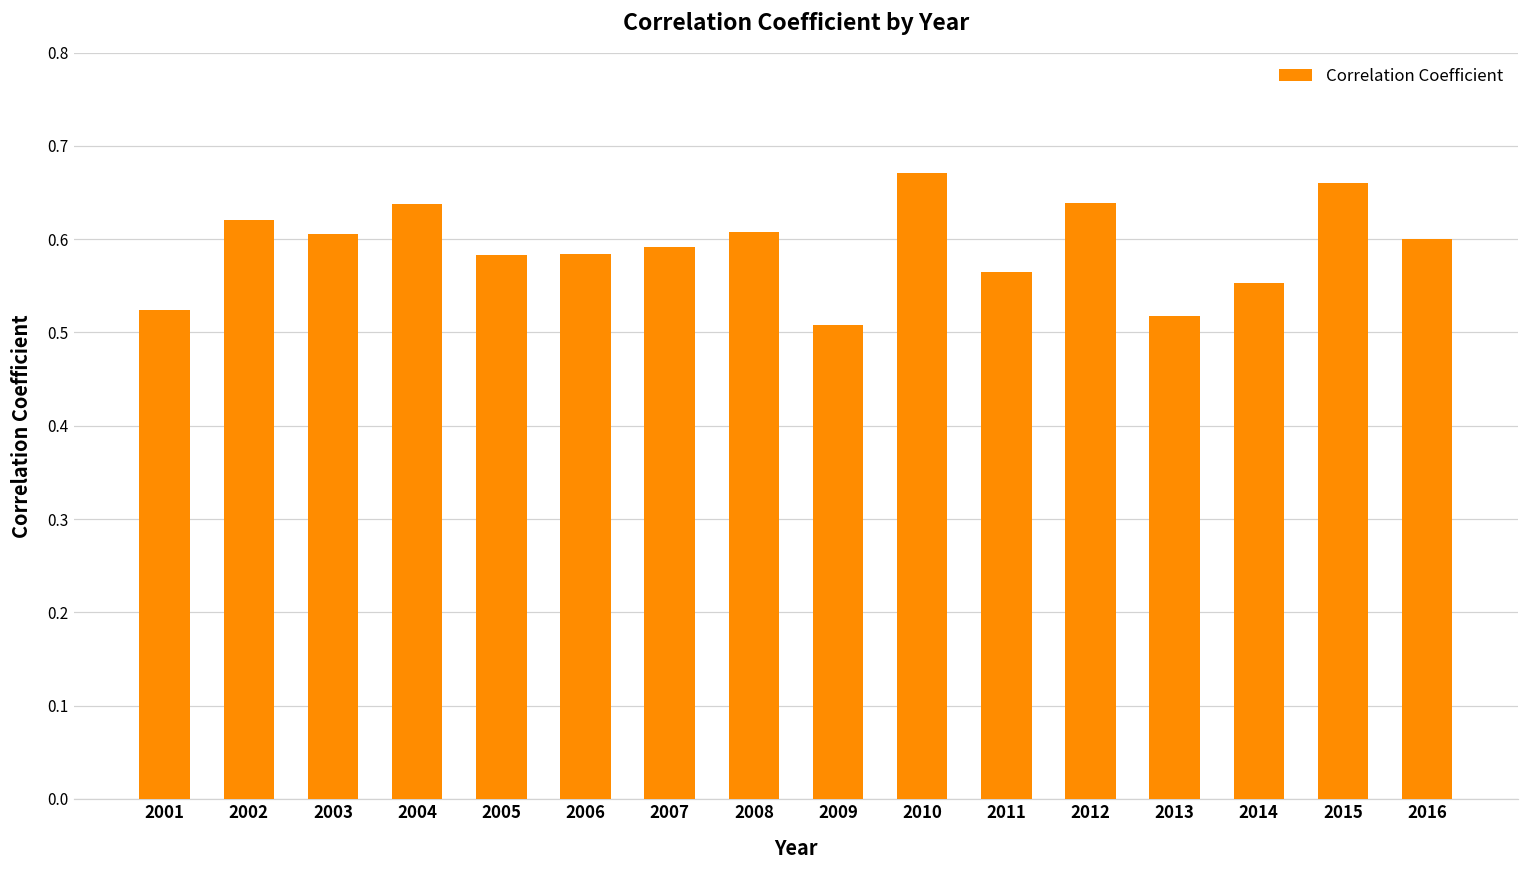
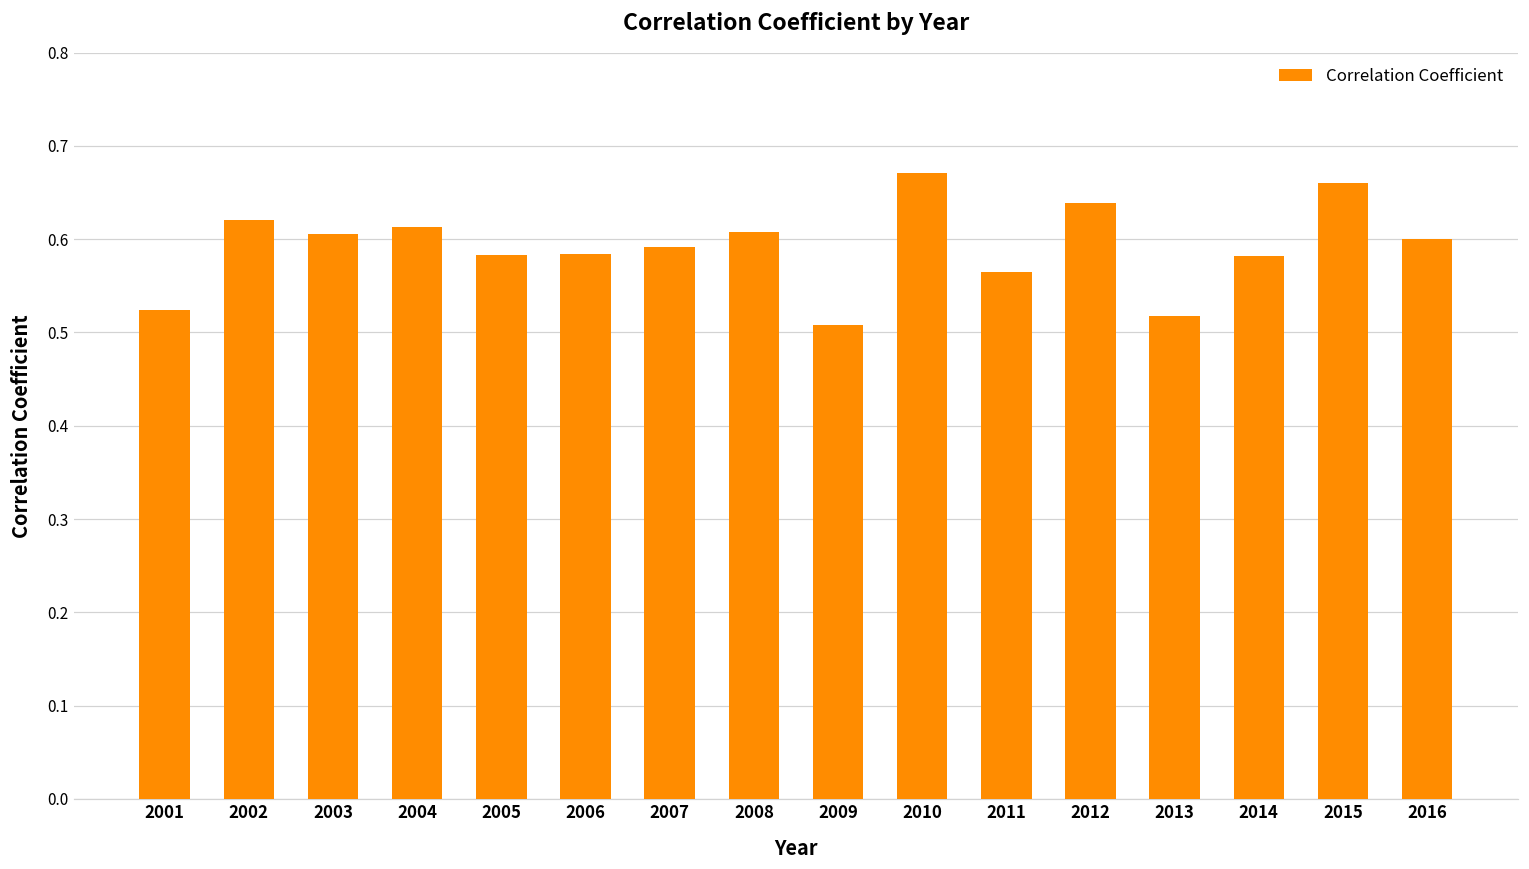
2004: 0.64 -> 0.61
2014: 0.55 -> 0.58
